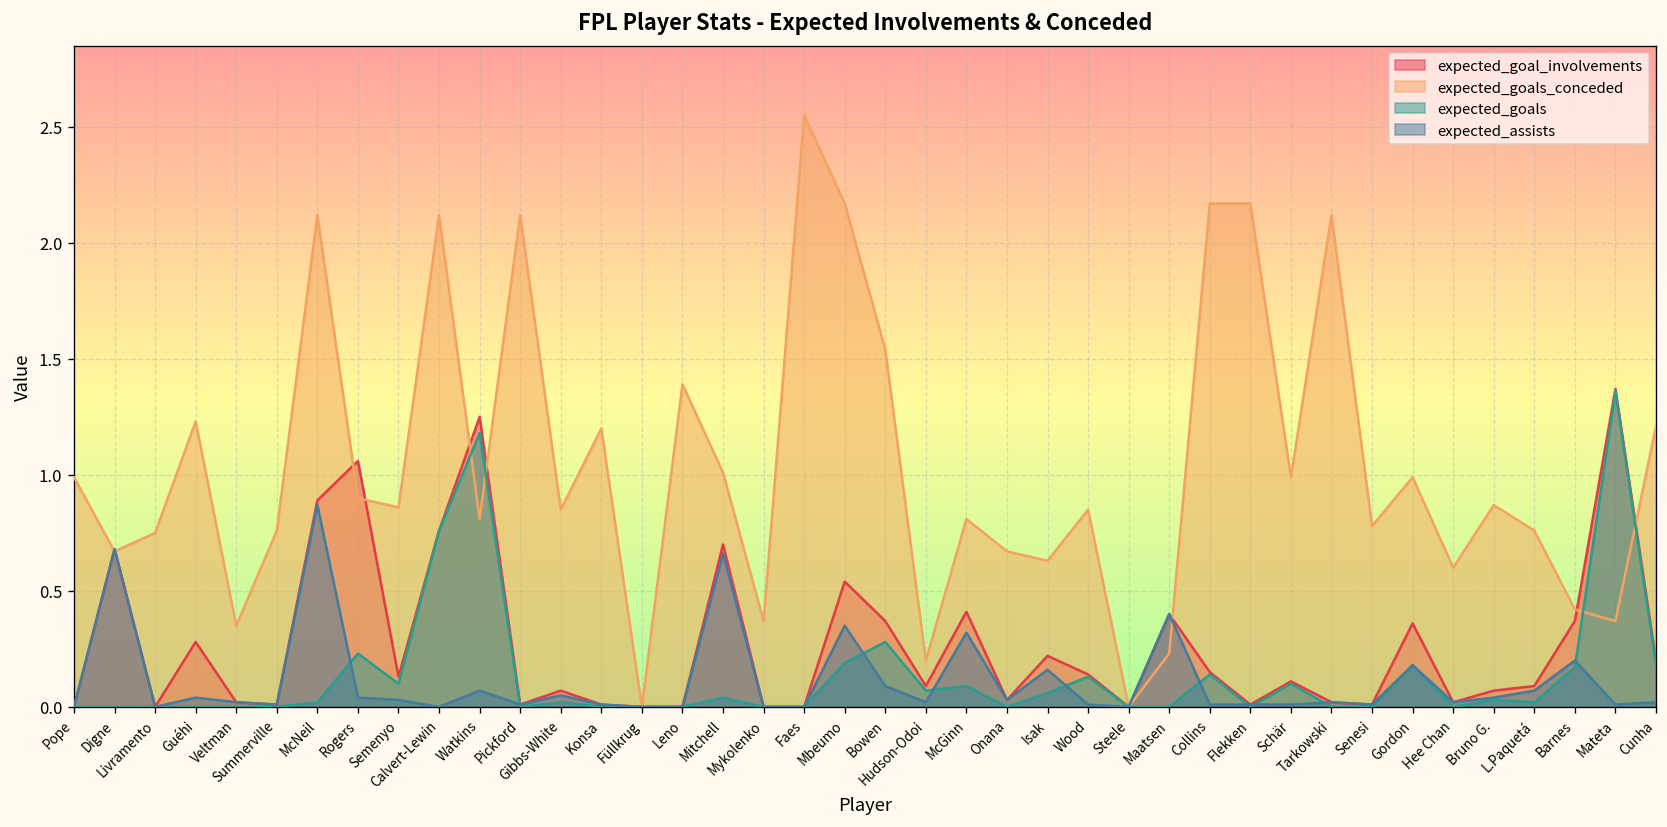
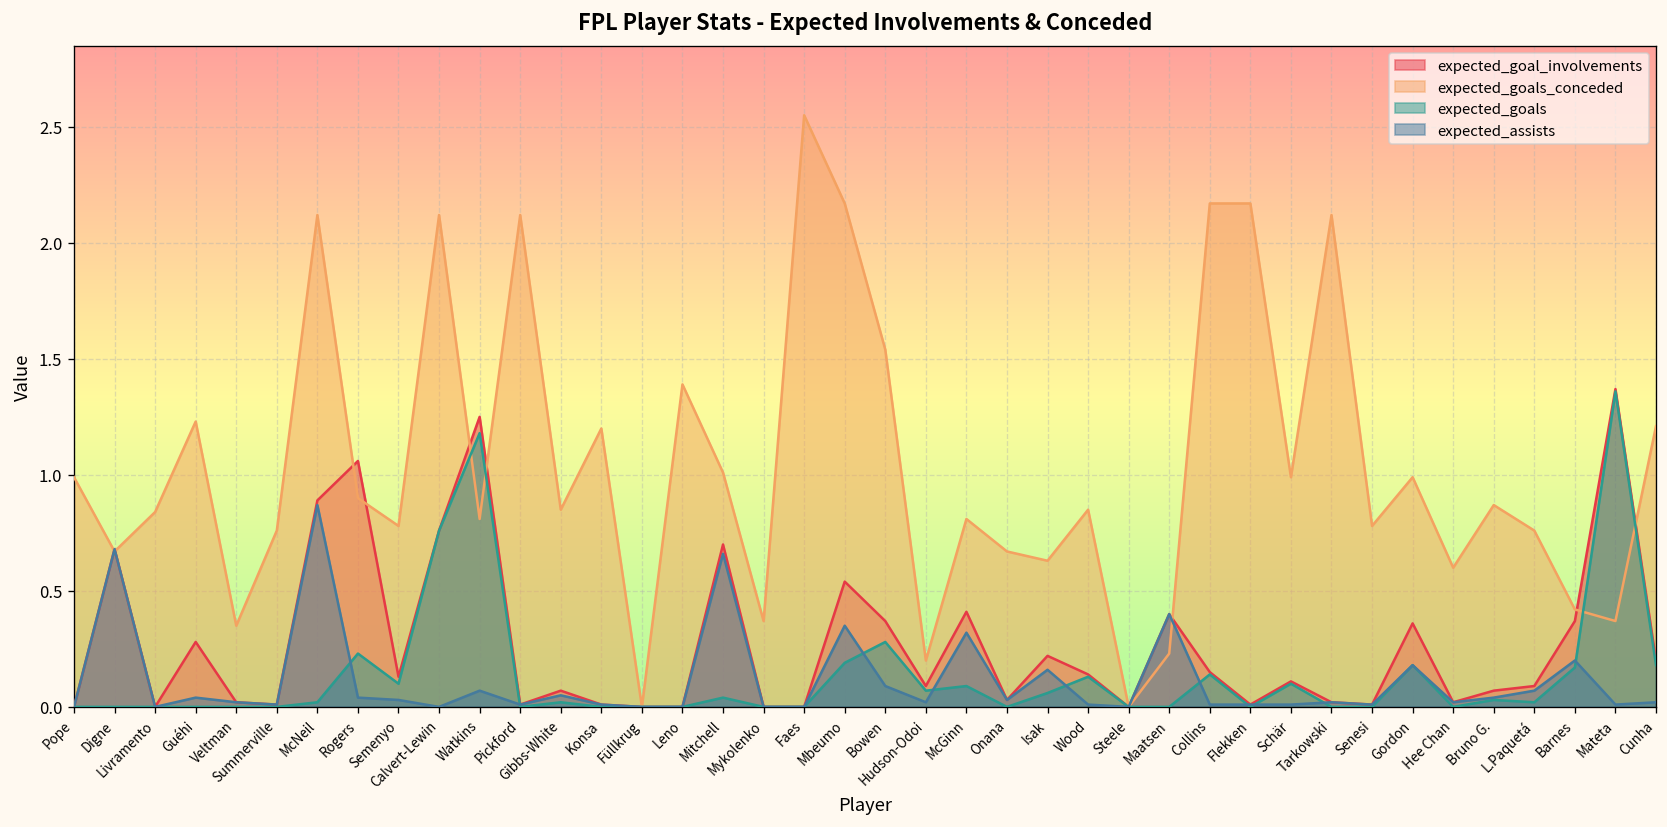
expected_goals_conceded, Livramento: 0.75 -> 0.84
expected_goals_conceded, Semenyo: 0.86 -> 0.78
